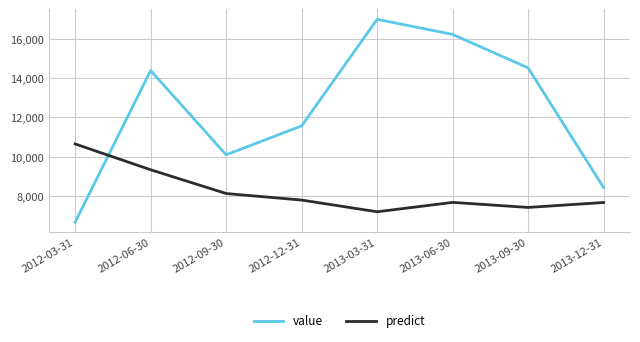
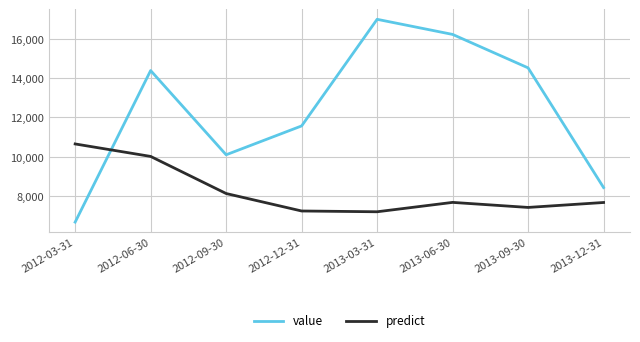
predict, 2012-06-30: 9,300 -> 10,000
predict, 2012-12-31: 7,800 -> 7,200
